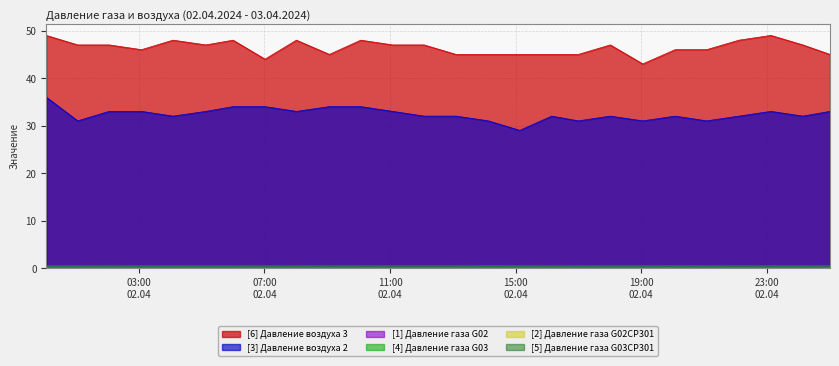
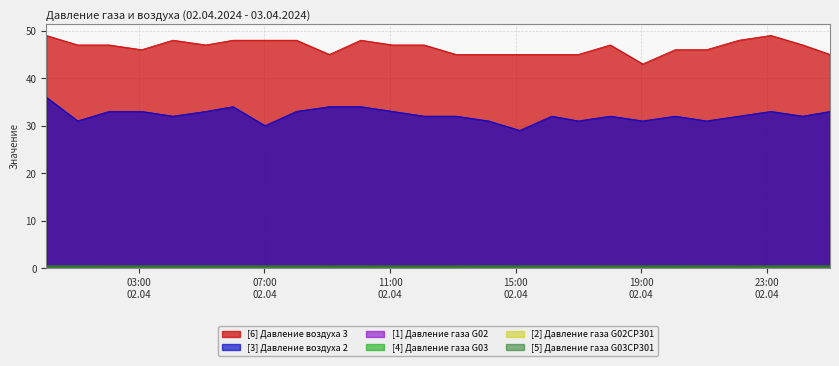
[6] Давление воздуха 3, 07:00 02.04: 44 -> 48
[3] Давление воздуха 2, 07:00 02.04: 34 -> 30
